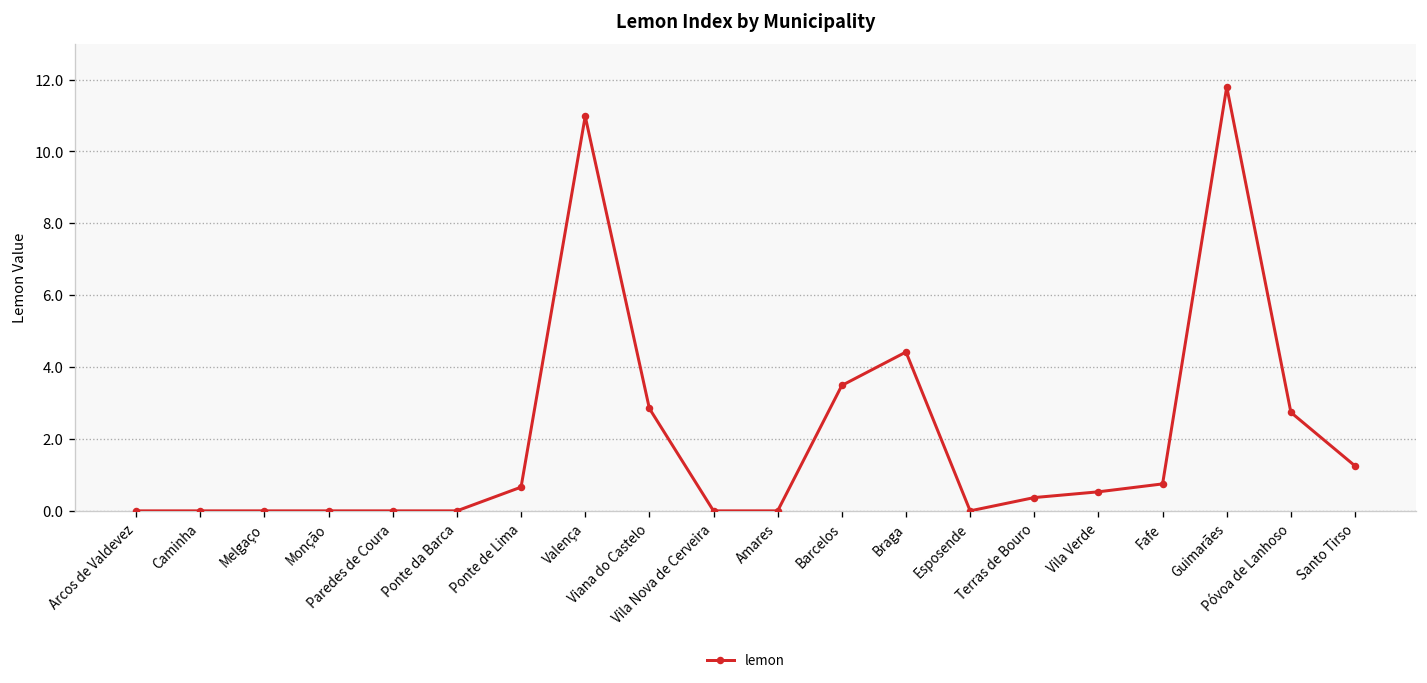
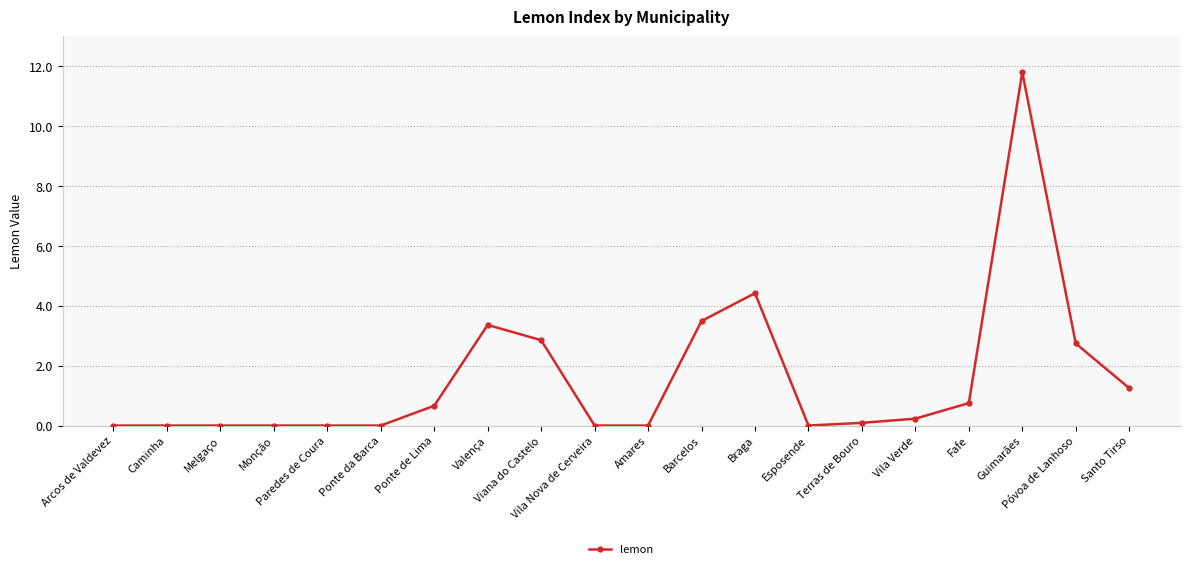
Valença: 11.0 -> 3.4
Terras de Bouro: 0.4 -> 0.1
Vila Verde: 0.5 -> 0.2
